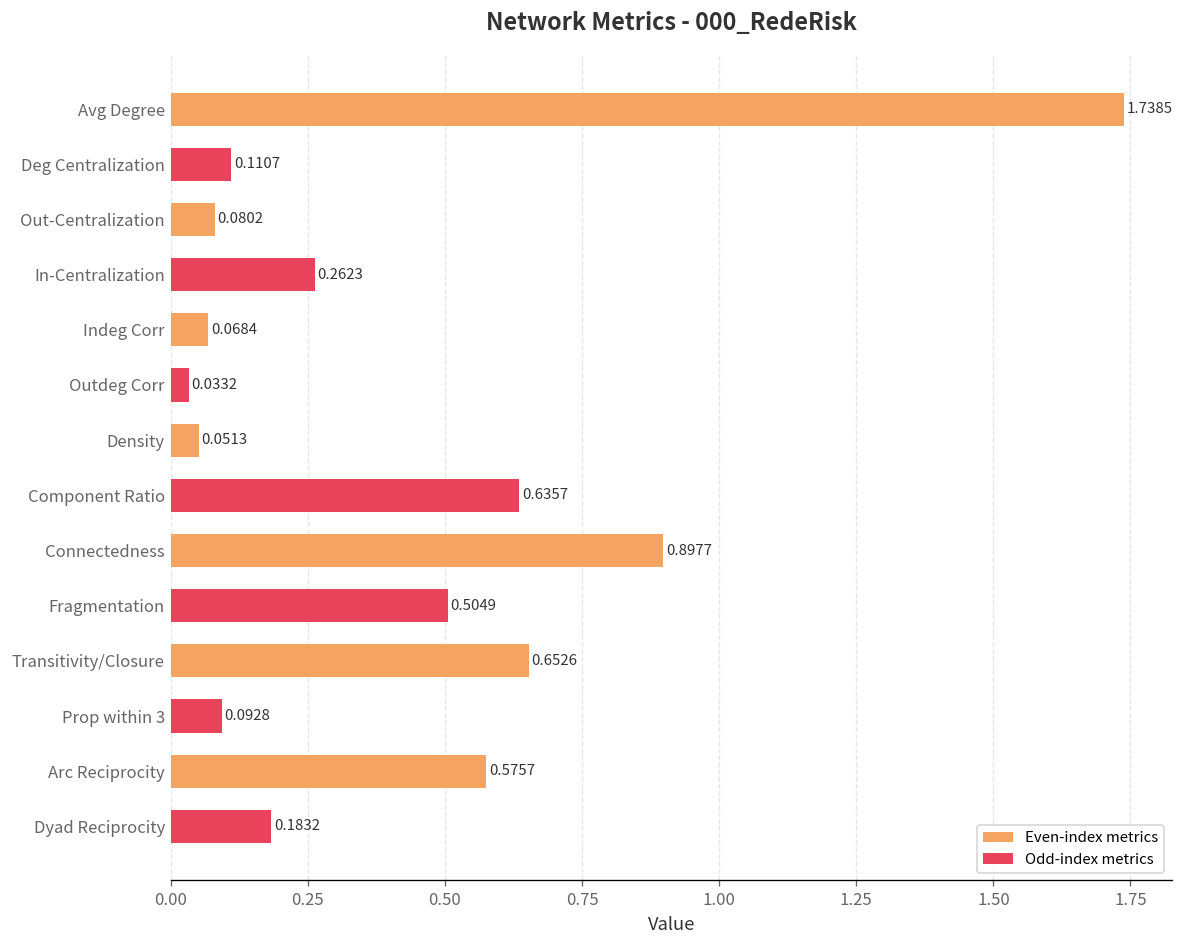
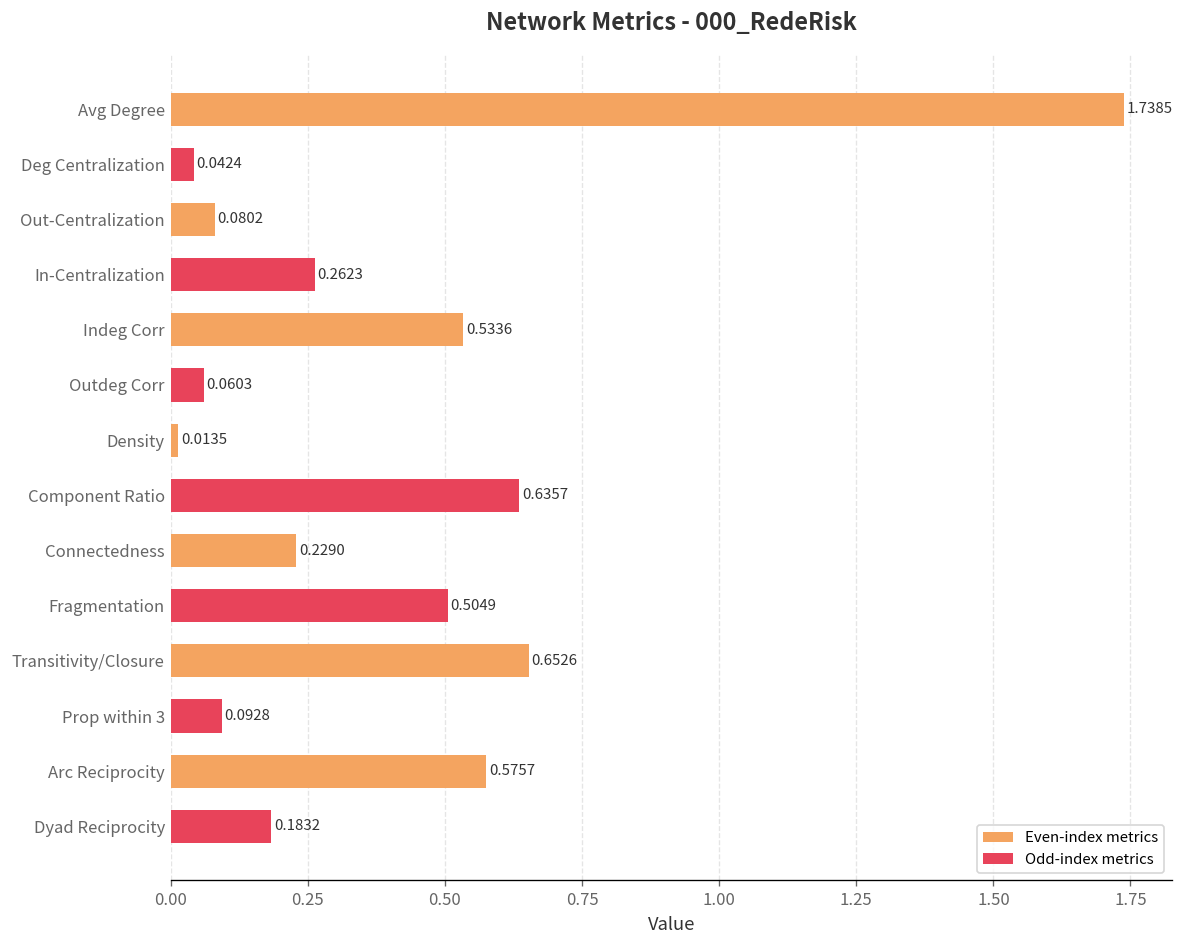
Deg Centralization: 0.1107 -> 0.0424
Indeg Corr: 0.0684 -> 0.5336
Outdeg Corr: 0.0332 -> 0.0603
Density: 0.0513 -> 0.0135
Connectedness: 0.8977 -> 0.2290
